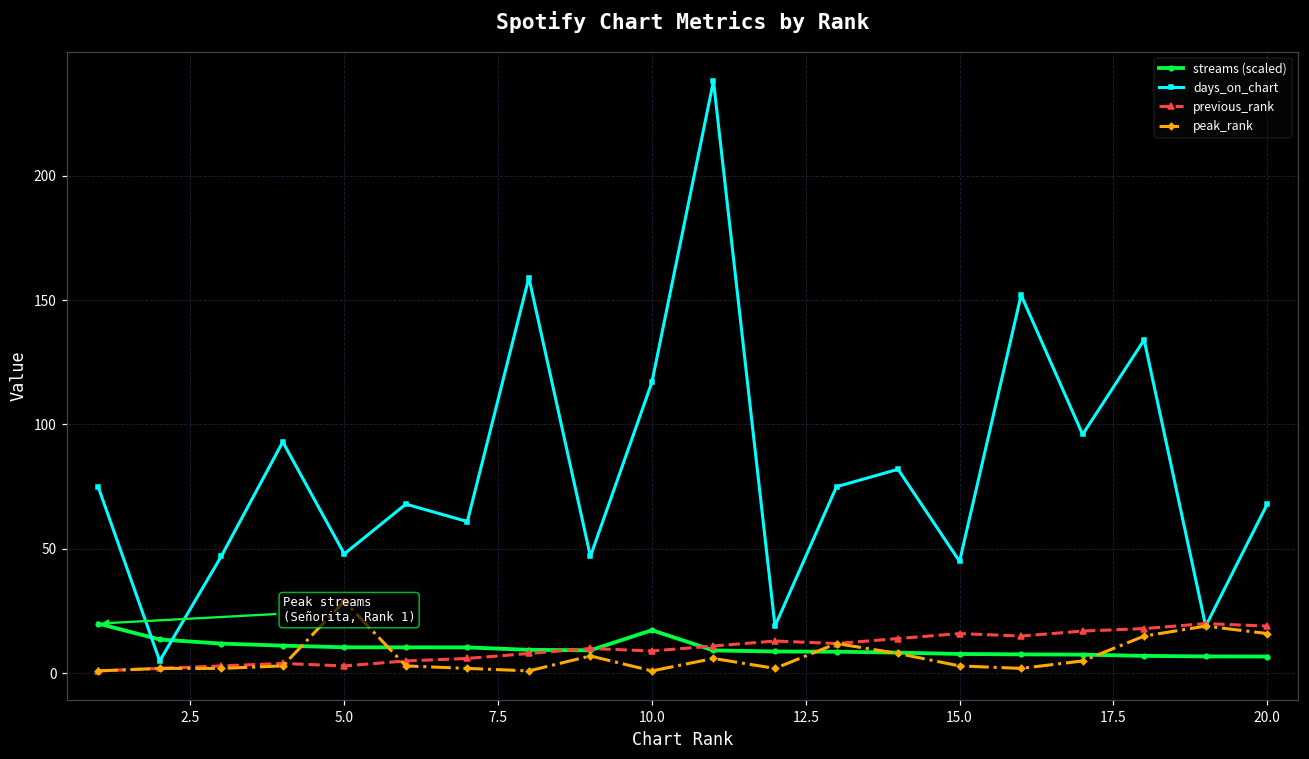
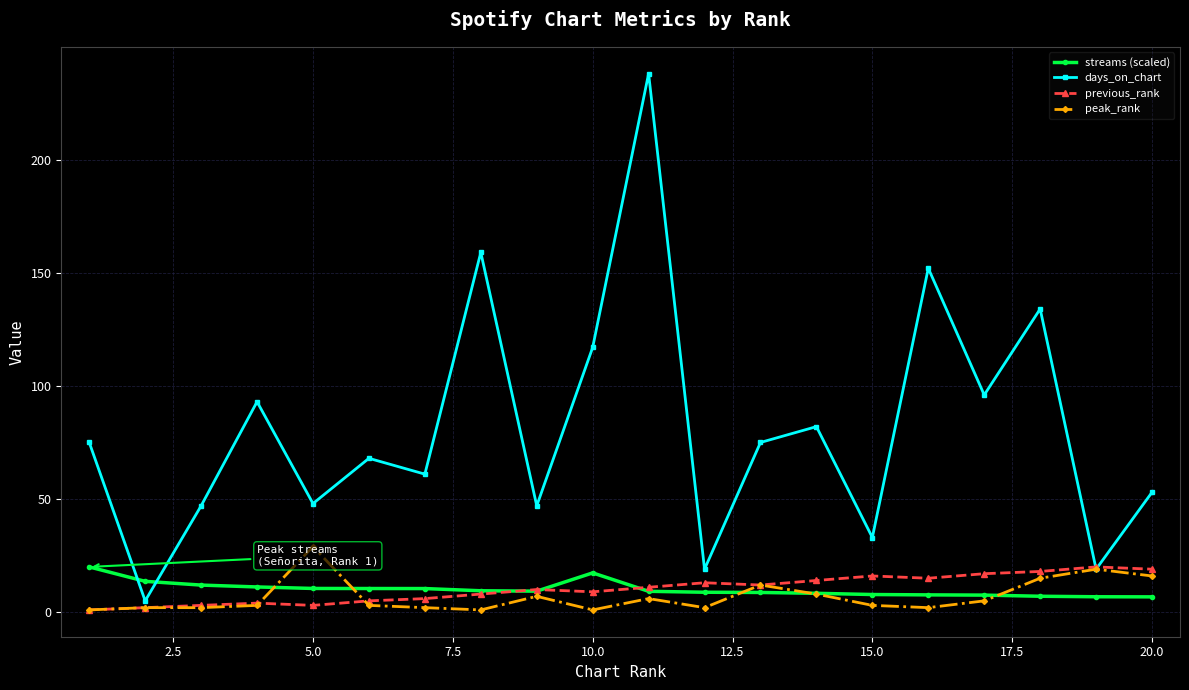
days_on_chart, 15.0: 45 -> 33
days_on_chart, 20.0: 68 -> 53
